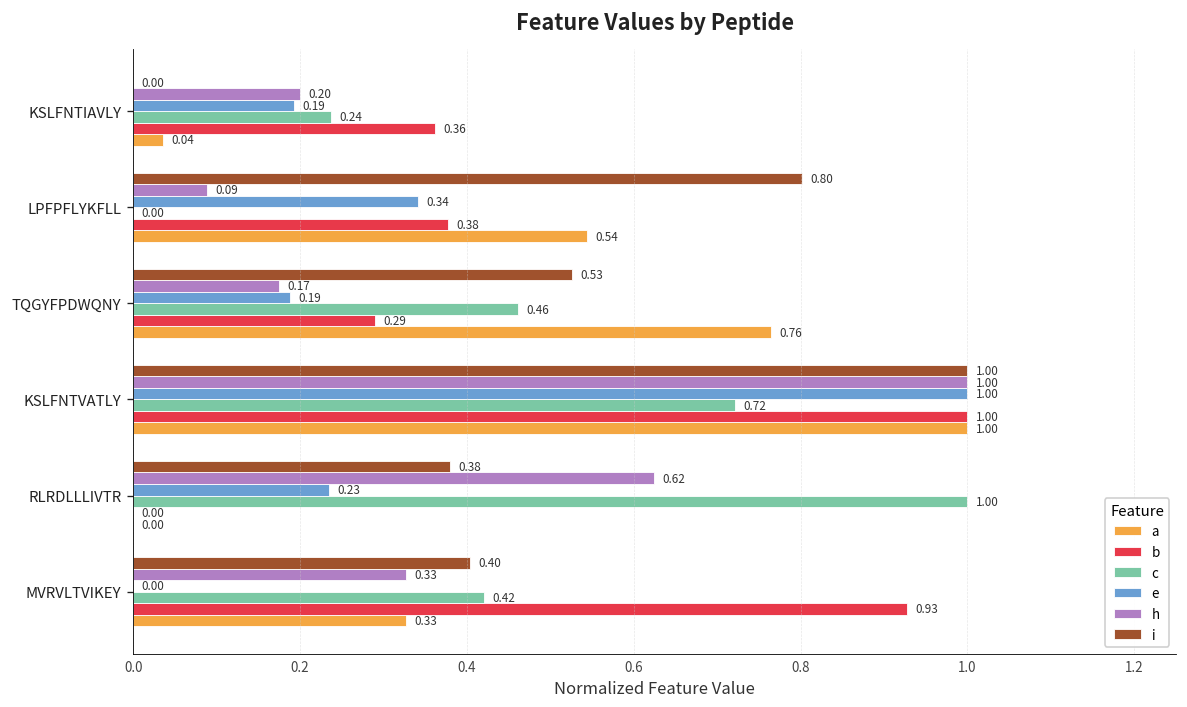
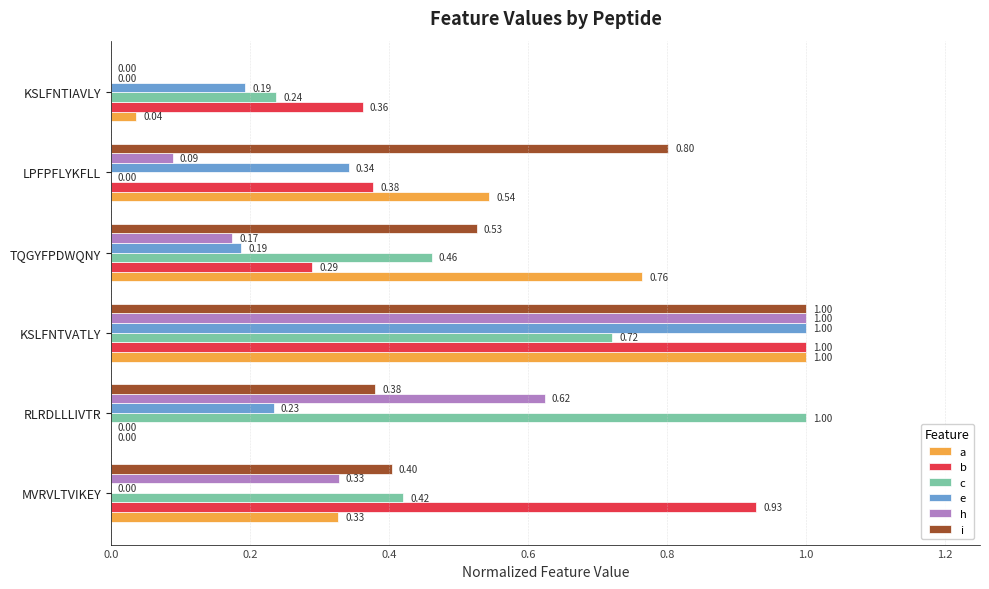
h, KSLFNTIAVLY: 0.20 -> 0.00
